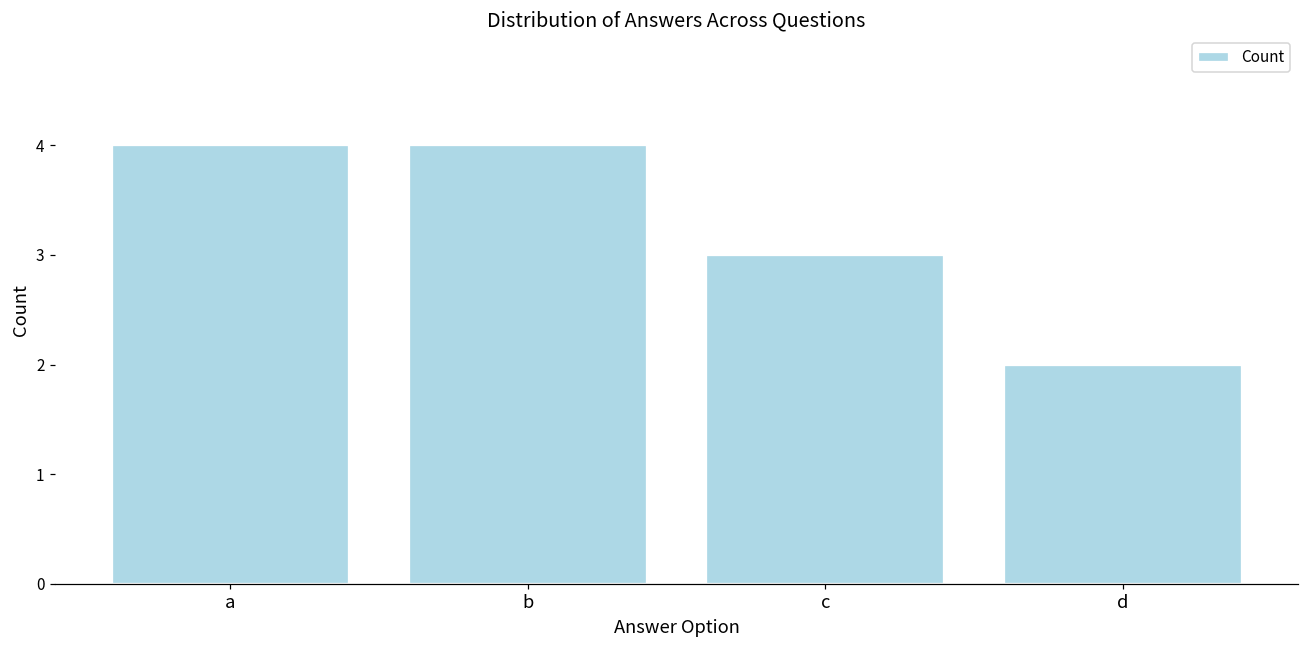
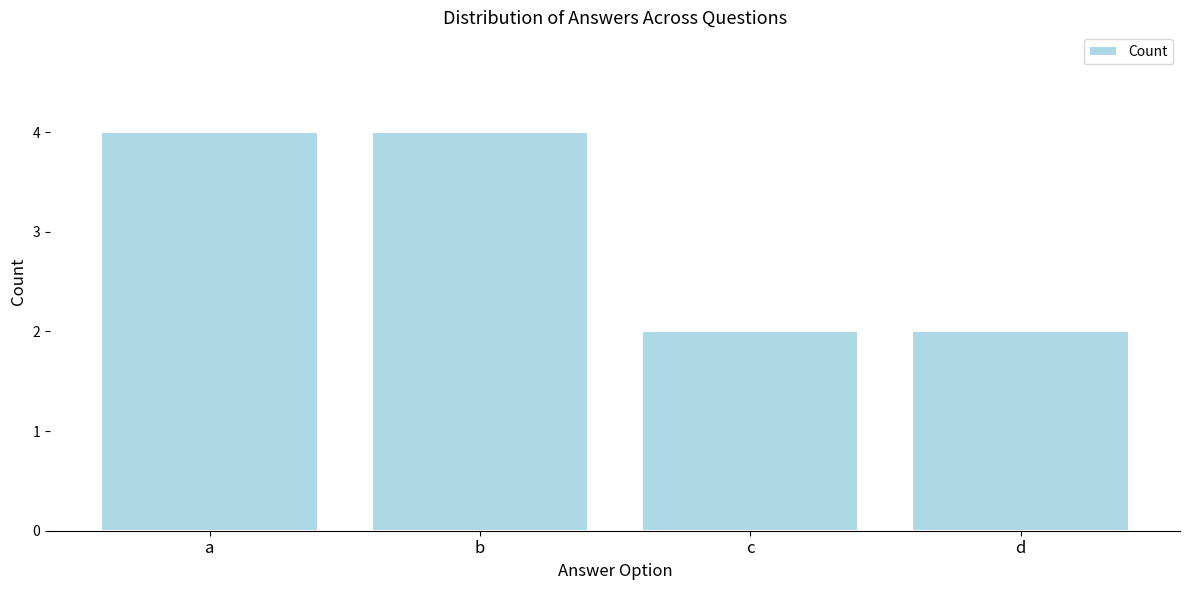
c: 3 -> 2
